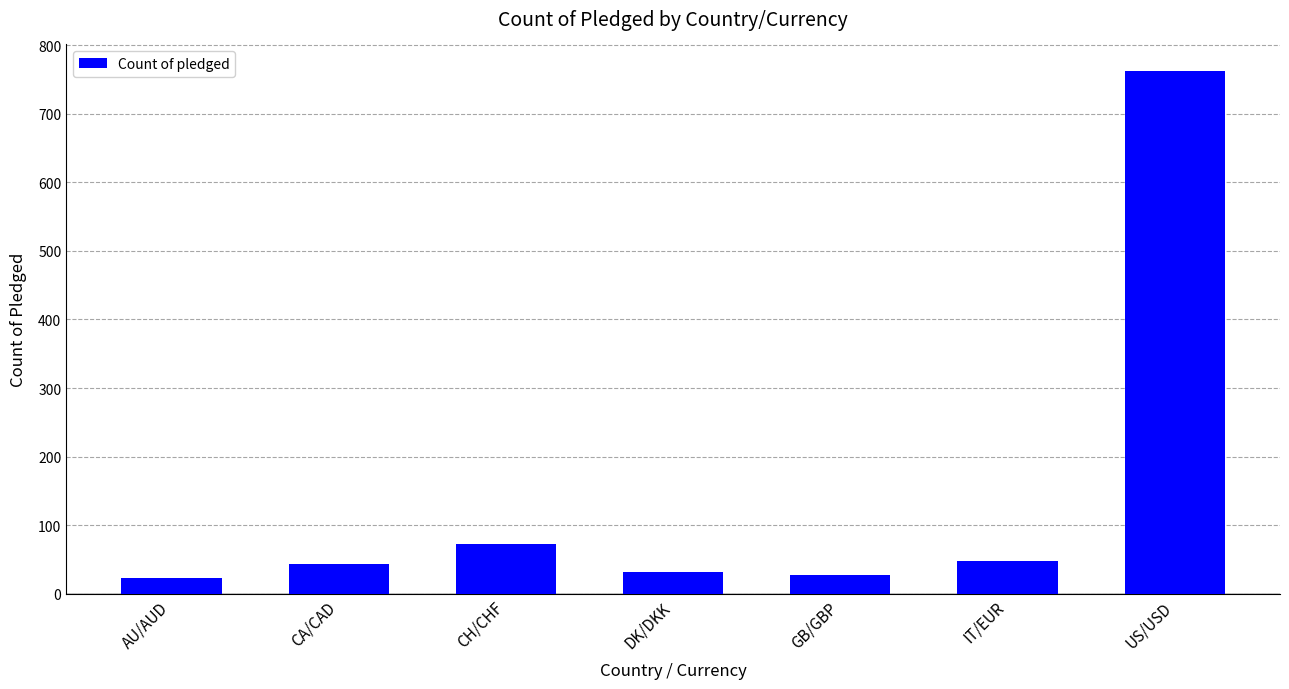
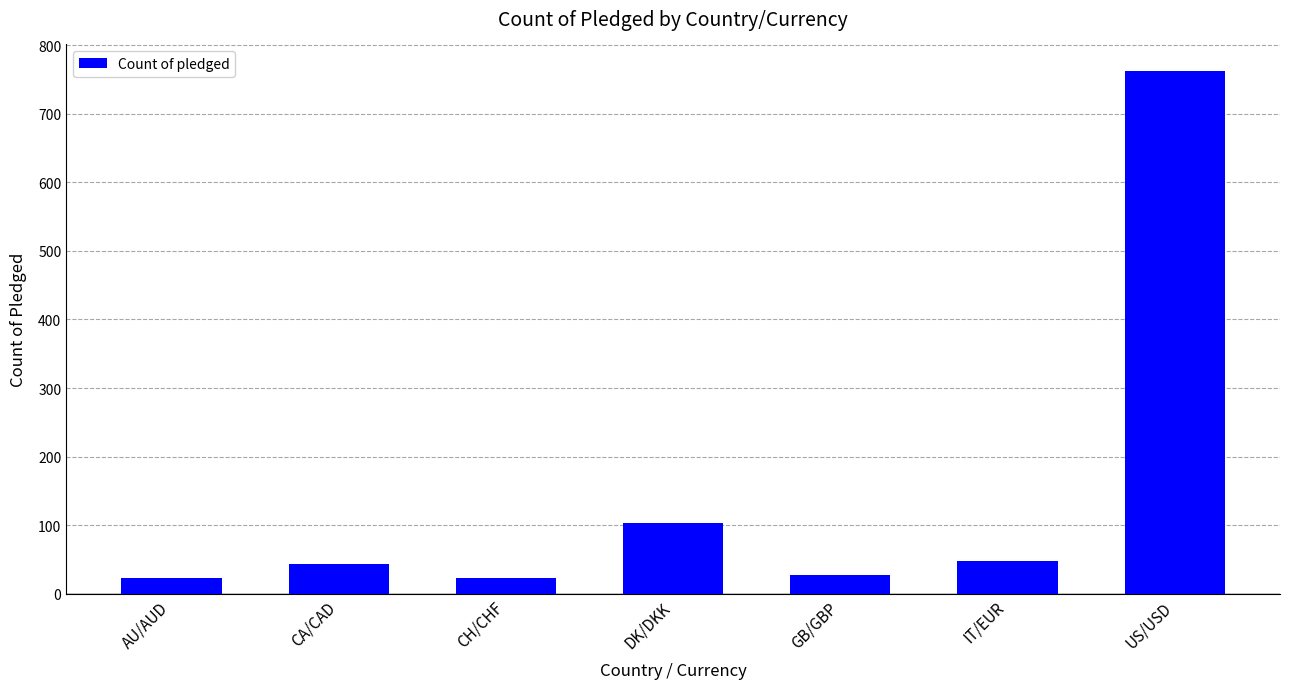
CH/CHF: 70 -> 20
DK/DKK: 30 -> 100
